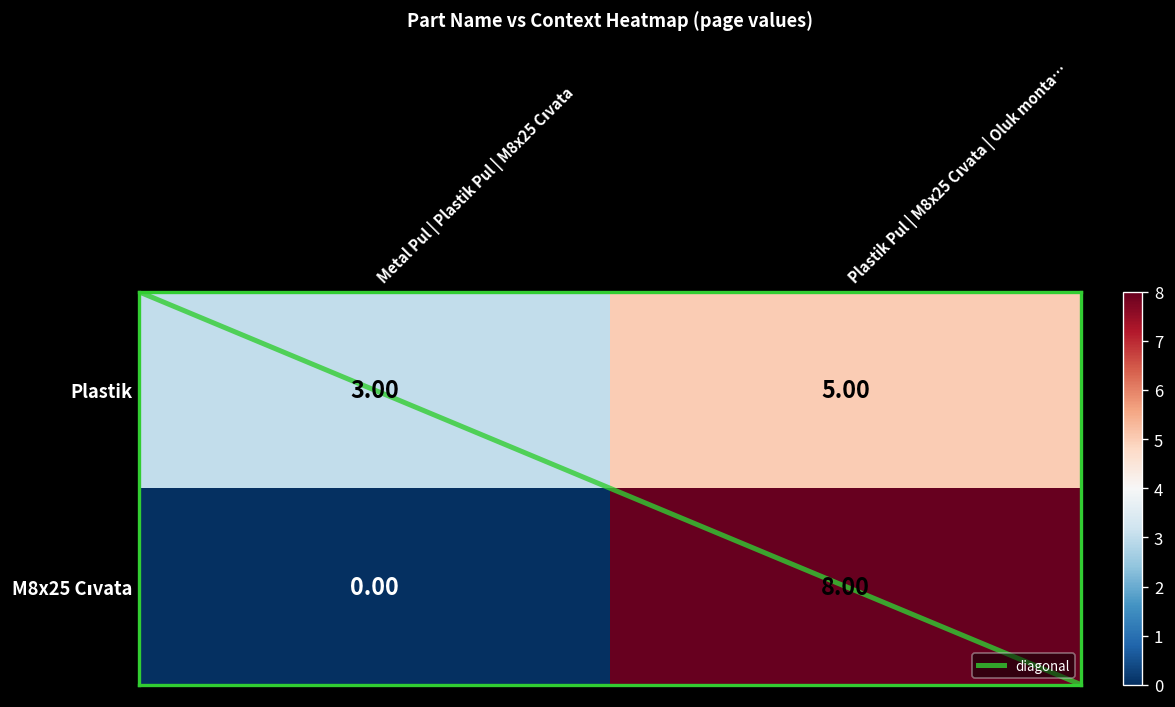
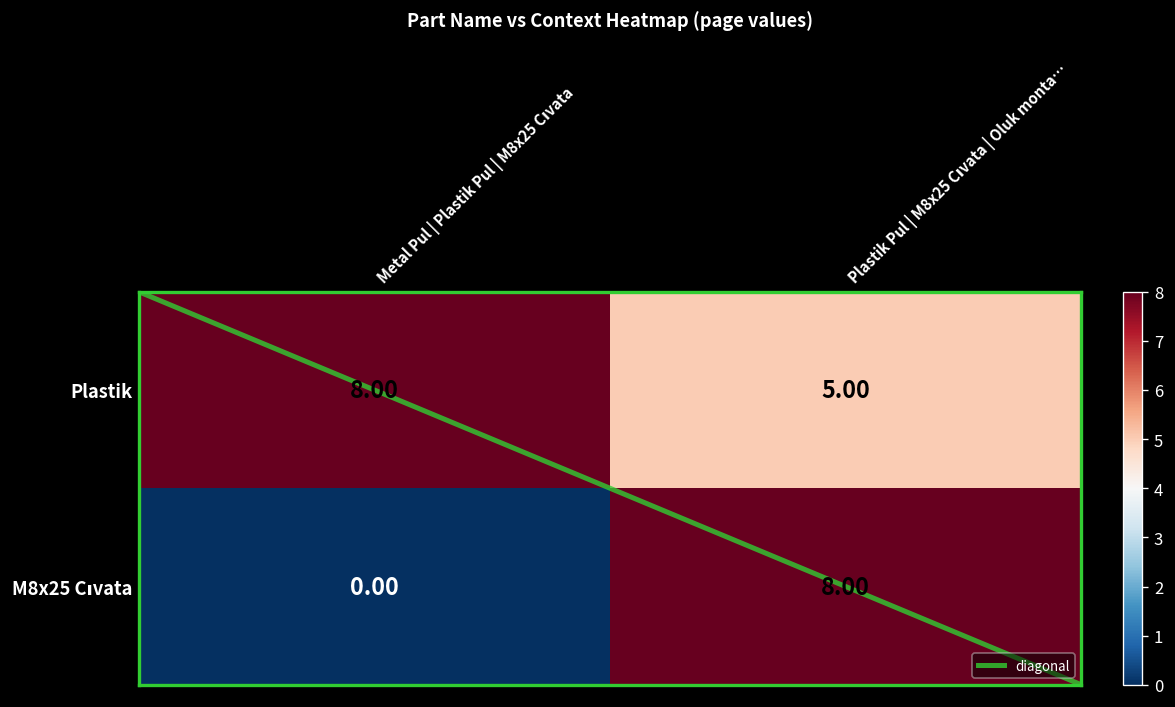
Plastik, Metal Pul | Plastik Pul | M8x25 Cıvata: 3.00 -> 8.00
